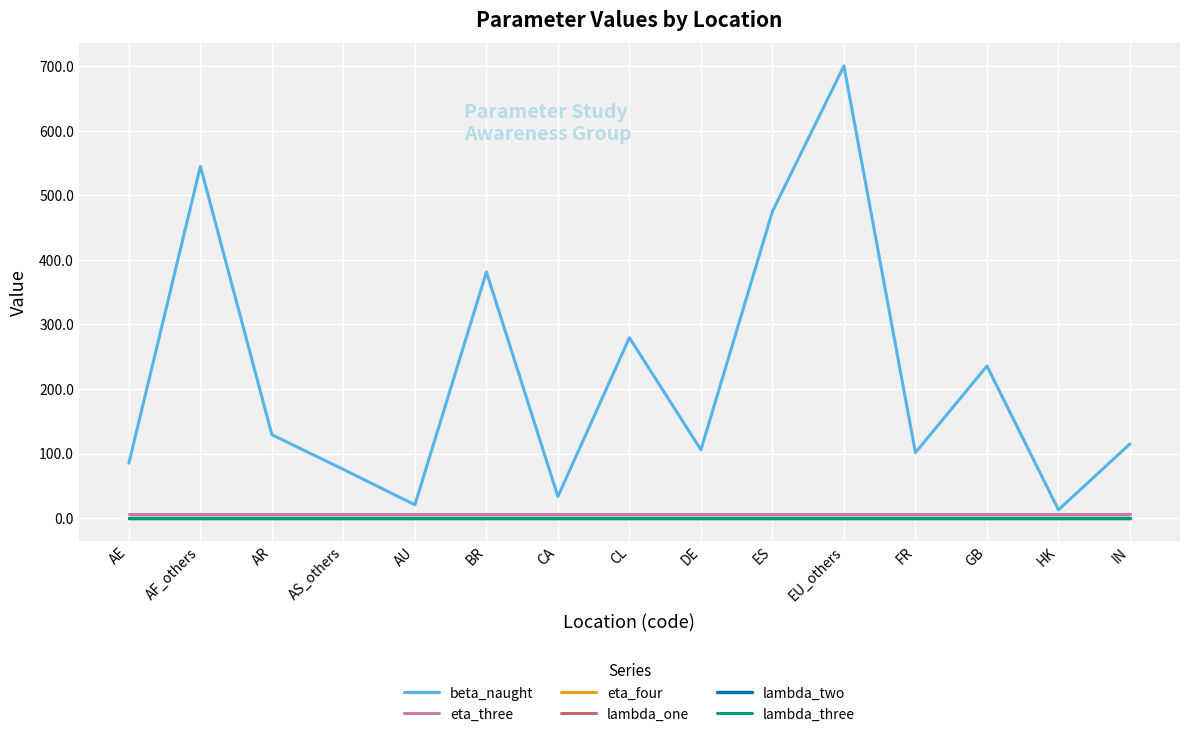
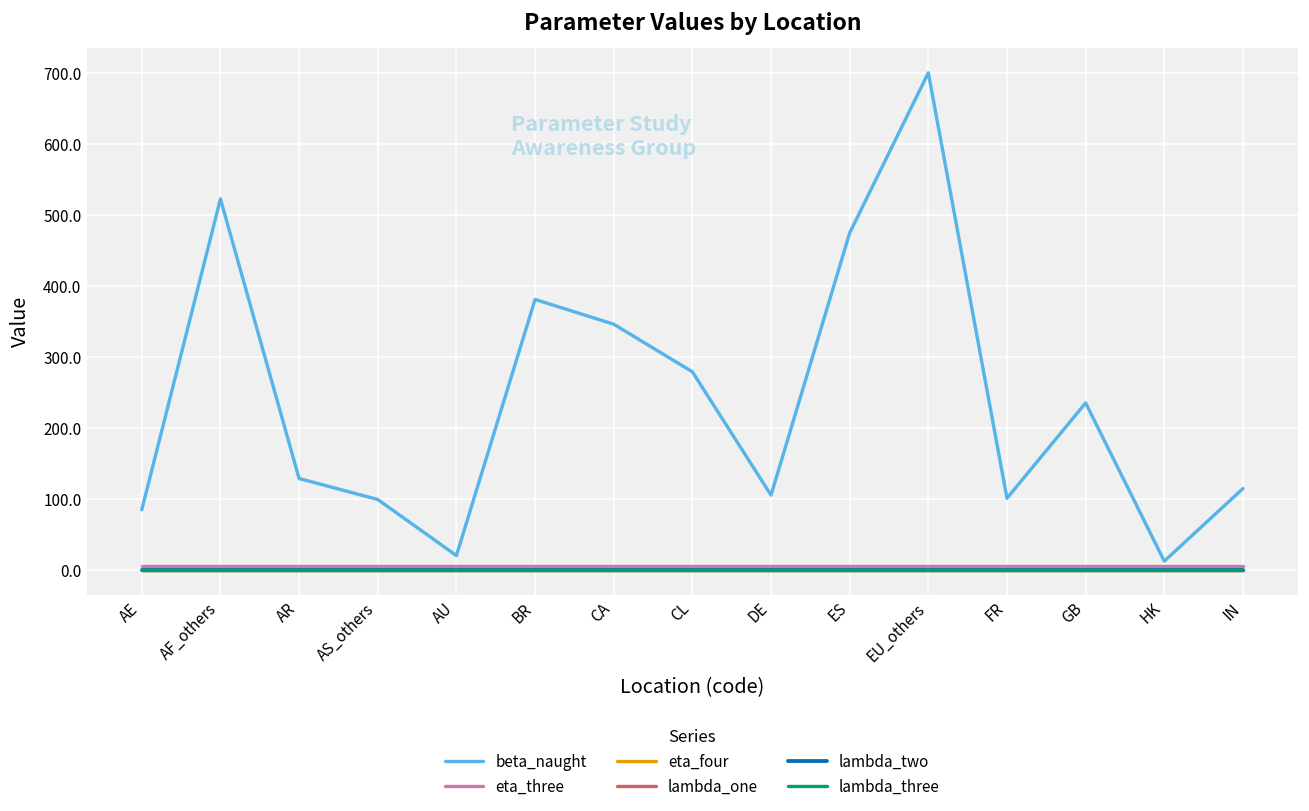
beta_naught, AF_others: 540 -> 520
beta_naught, AS_others: 80 -> 100
beta_naught, CA: 30 -> 350
